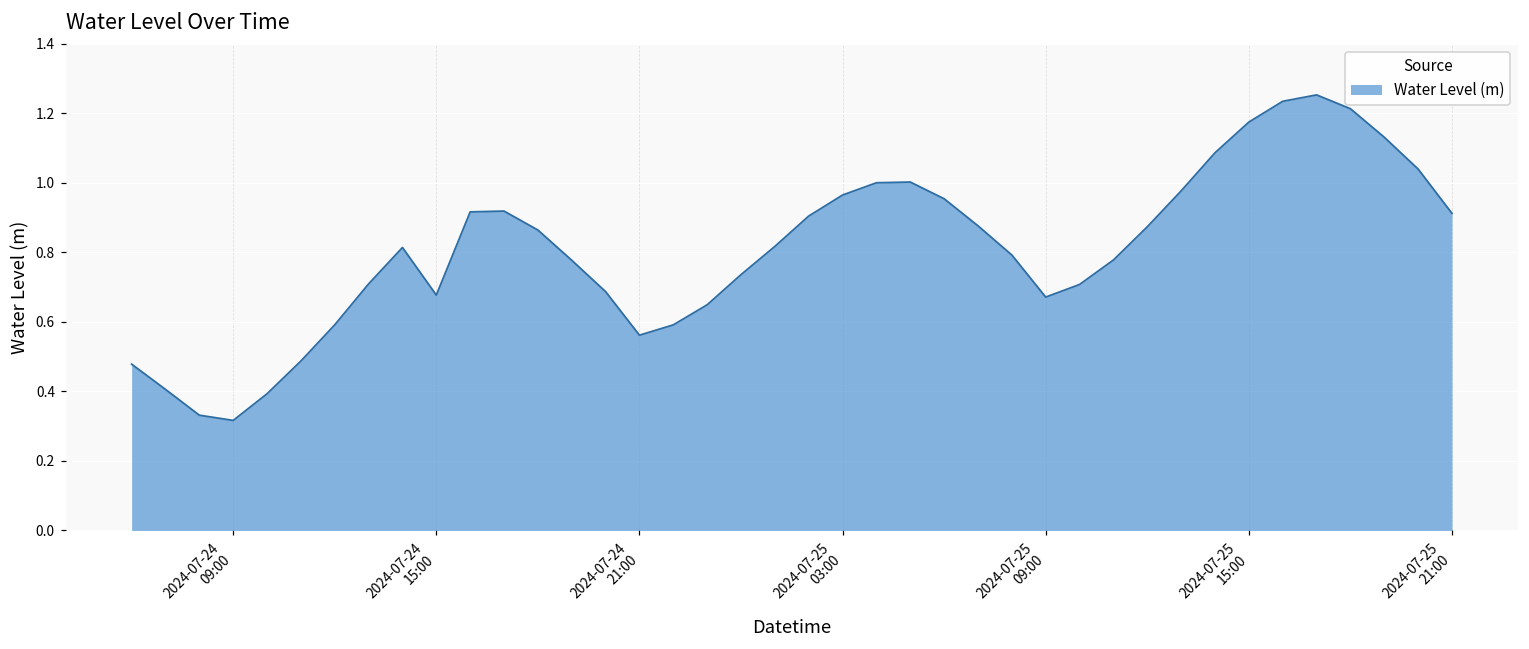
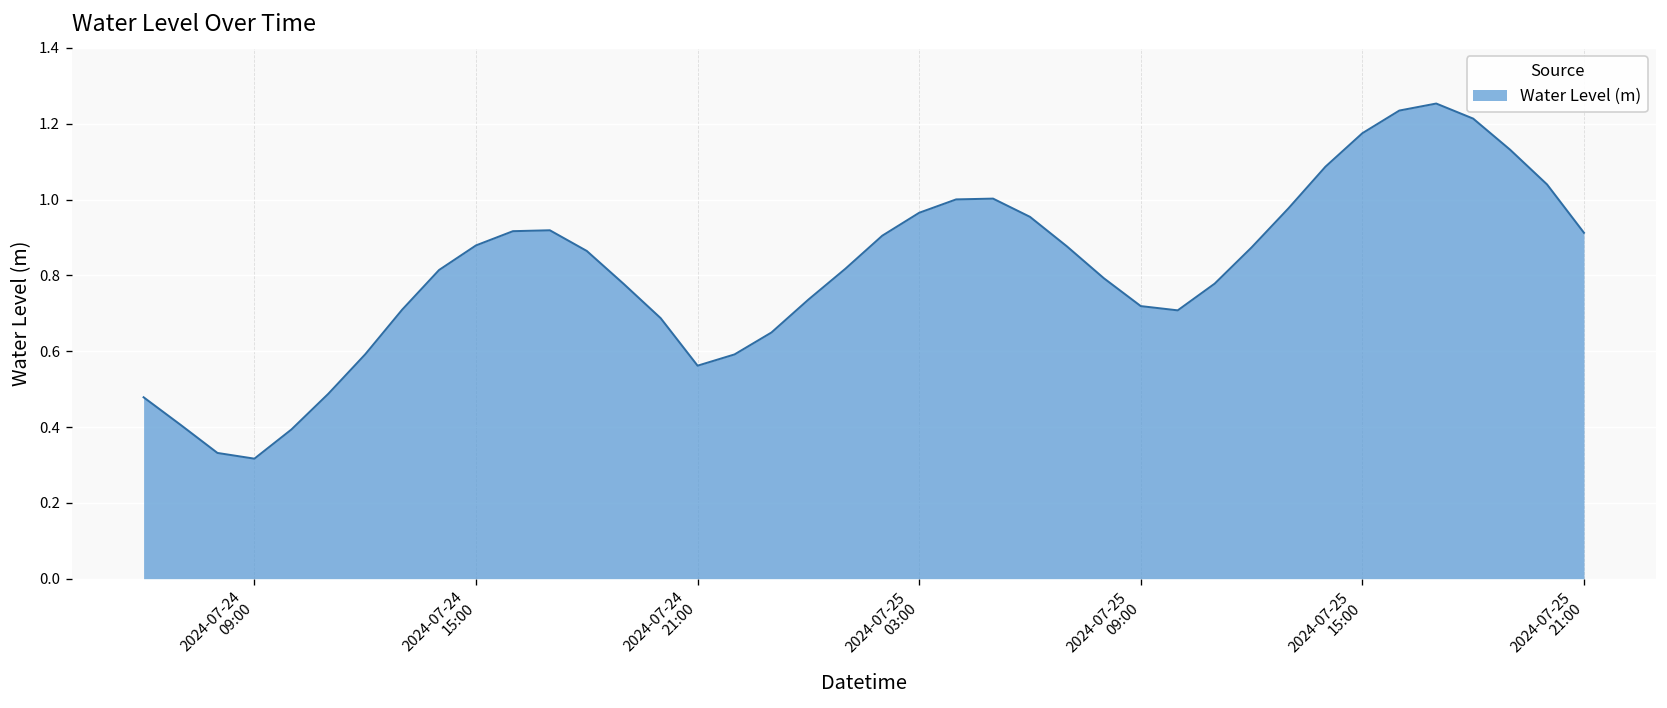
2024-07-24 15:00: 0.68 -> 0.88
2024-07-25 09:00: 0.67 -> 0.72
